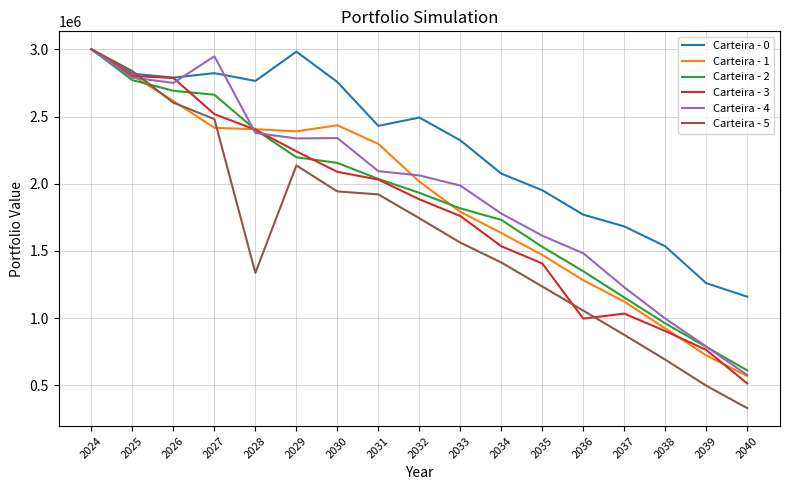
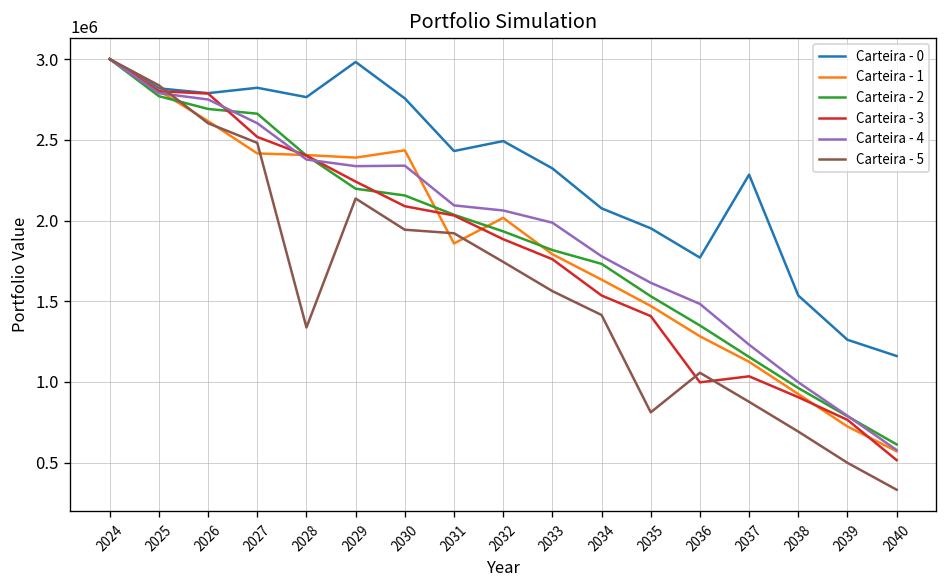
Carteira - 4, 2027: 2950000 -> 2600000
Carteira - 1, 2031: 2300000 -> 1860000
Carteira - 5, 2035: 1240000 -> 810000
Carteira - 0, 2037: 1680000 -> 2280000
